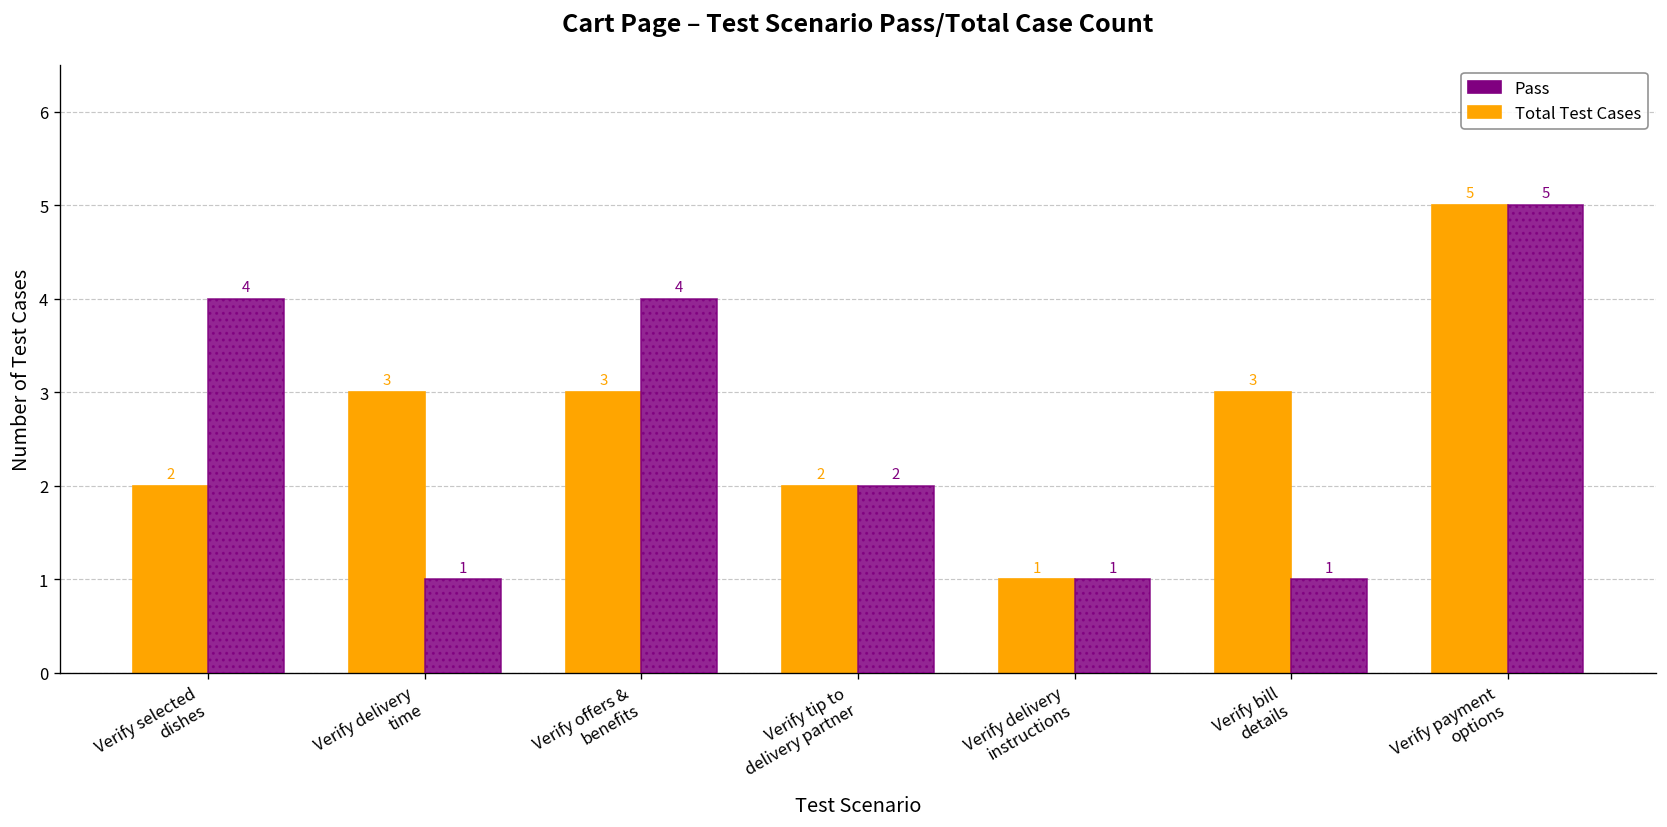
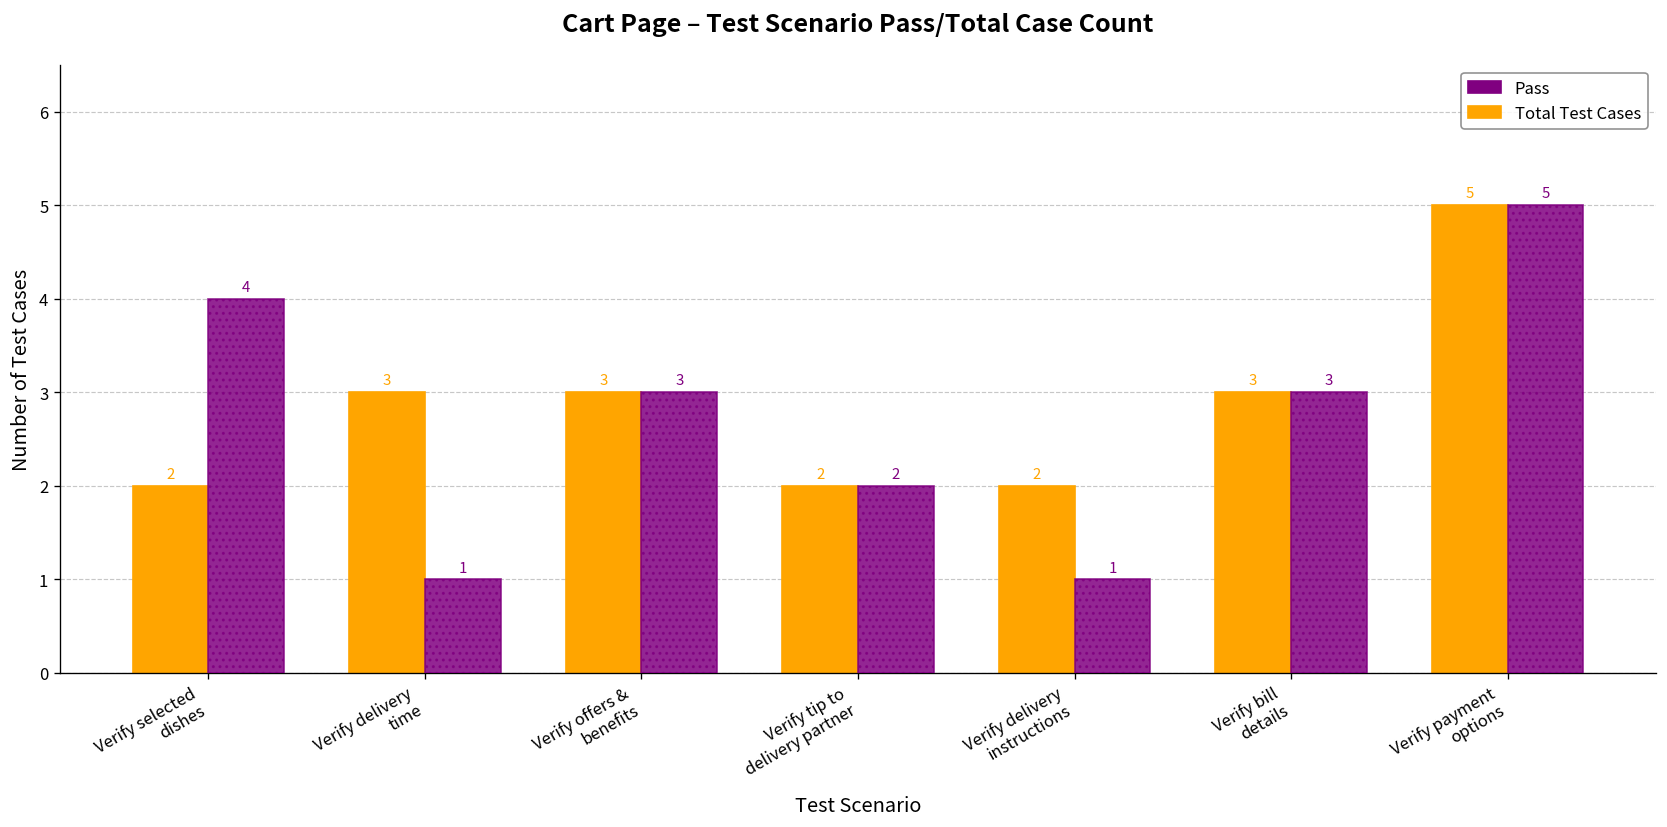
Pass, Verify offers & benefits: 4 -> 3
Total Test Cases, Verify delivery instructions: 1 -> 2
Pass, Verify bill details: 1 -> 3
